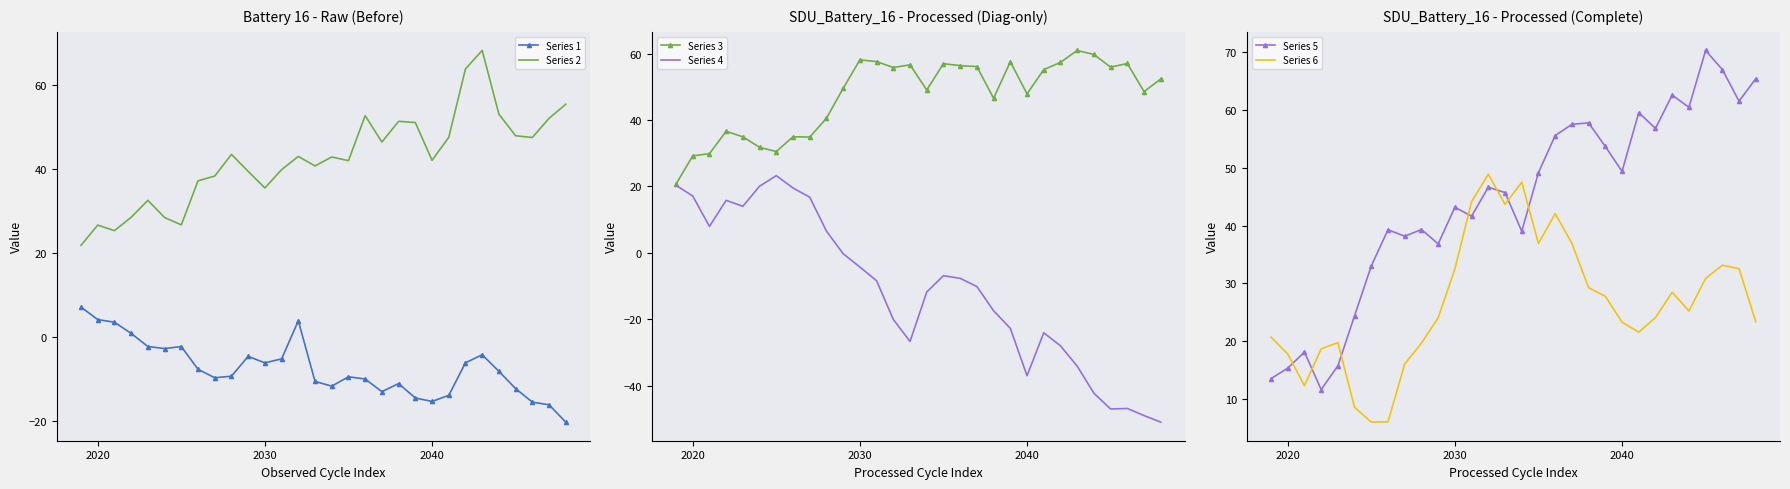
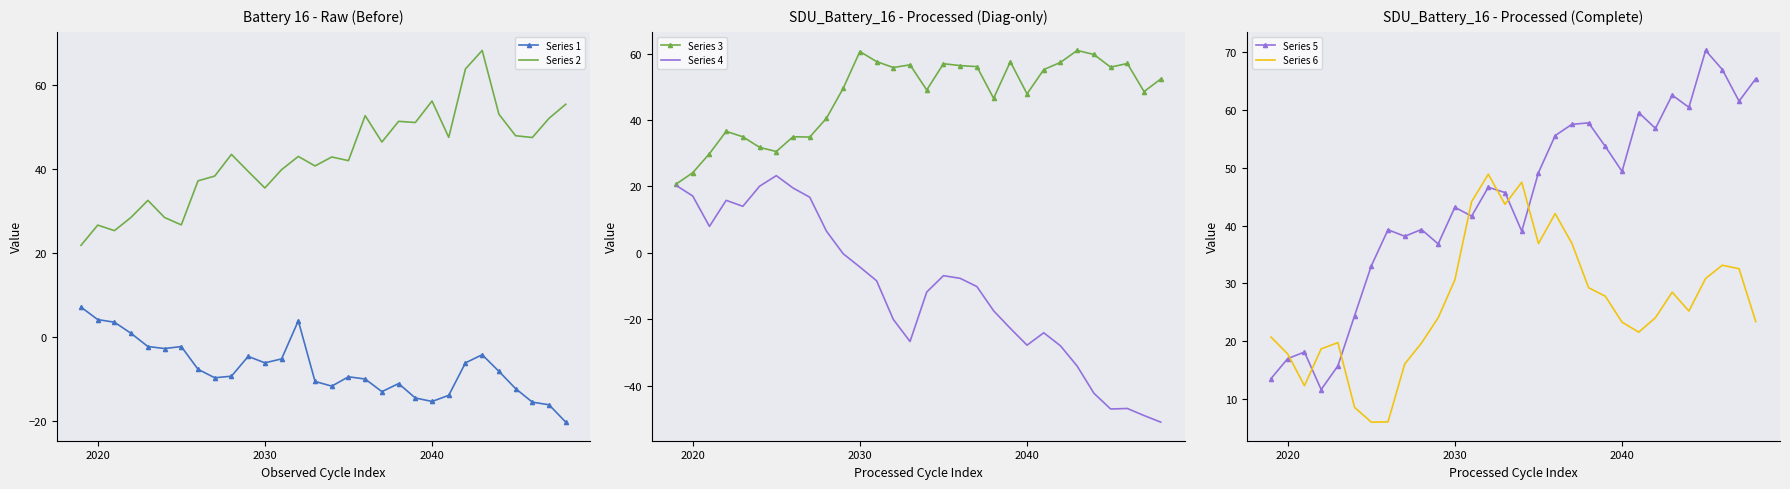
Battery 16 - Raw (Before), Series 2, 2040: 42 -> 56
SDU_Battery_16 - Processed (Diag-only), Series 3, 2020: 29 -> 24
SDU_Battery_16 - Processed (Diag-only), Series 3, 2030: 58 -> 61
SDU_Battery_16 - Processed (Diag-only), Series 4, 2040: -37 -> -28
SDU_Battery_16 - Processed (Complete), Series 5, 2020: 15 -> 17
SDU_Battery_16 - Processed (Complete), Series 6, 2030: 32 -> 31
